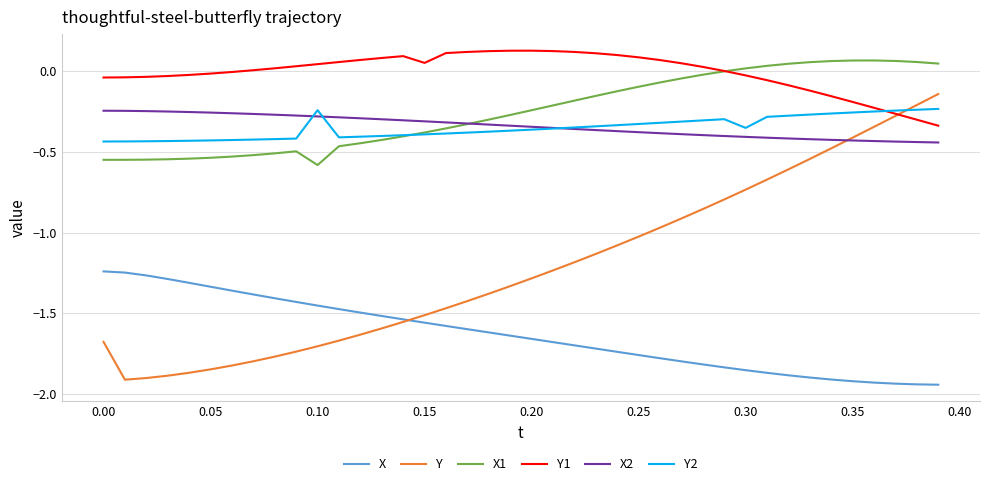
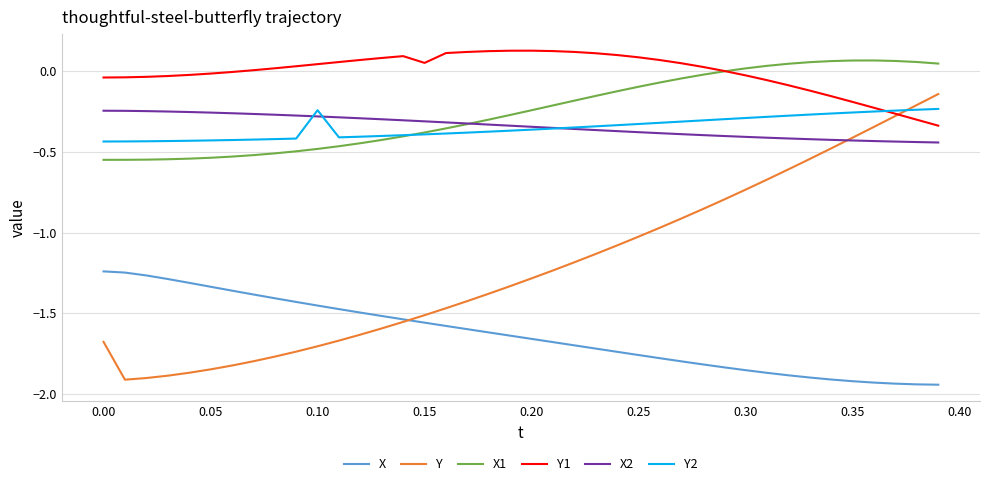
X1, 0.10: -0.58 -> -0.48
Y2, 0.30: -0.35 -> -0.29
